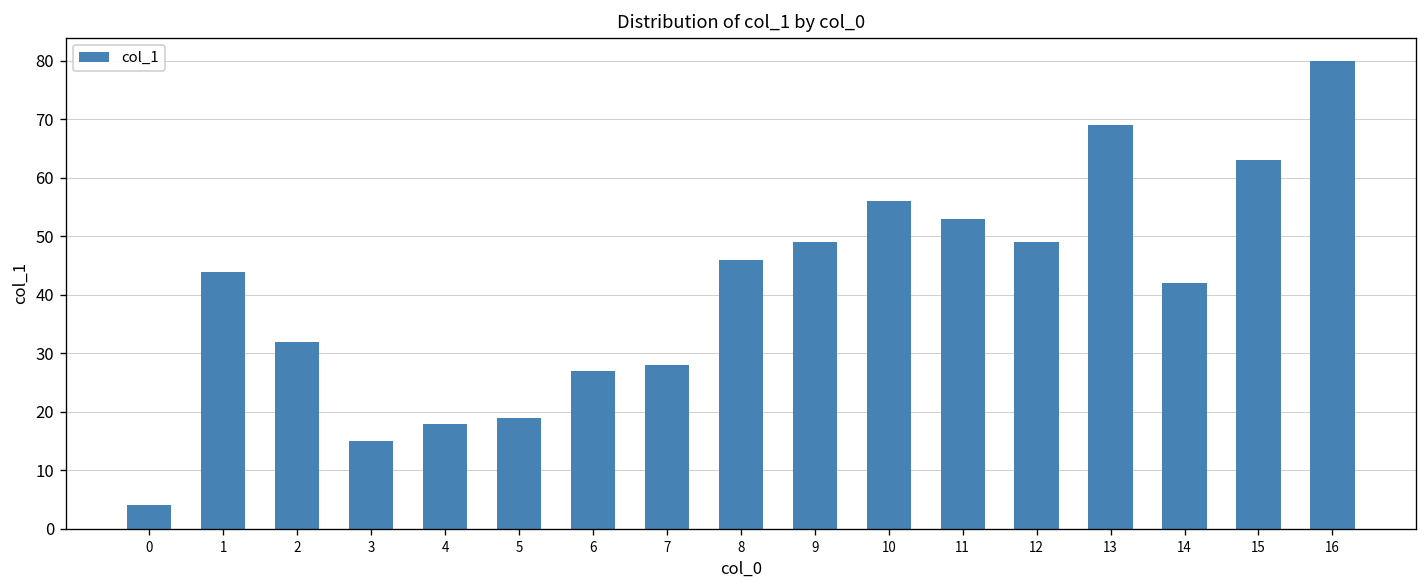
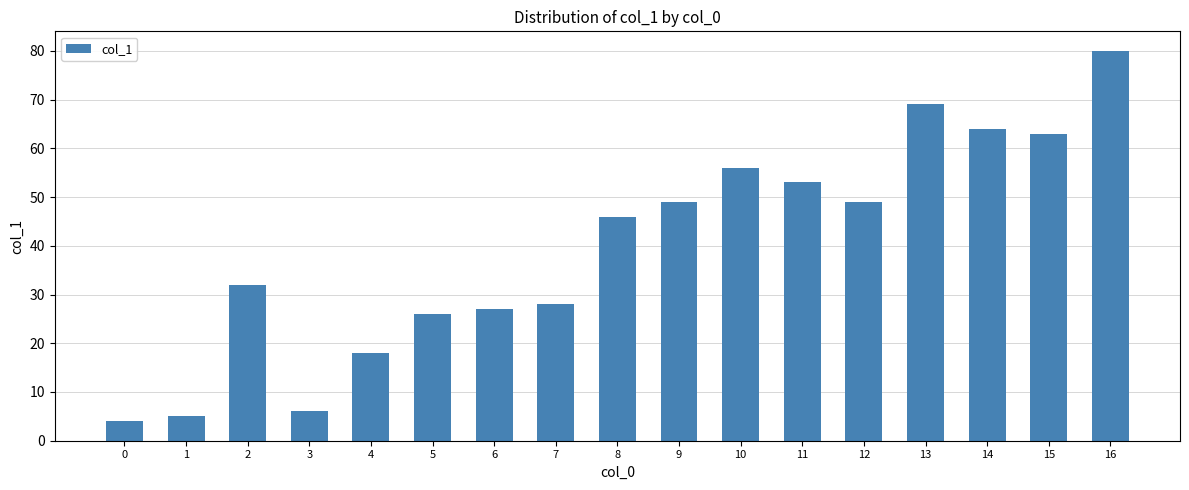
1: 44 -> 5
3: 15 -> 6
5: 19 -> 26
14: 42 -> 64
